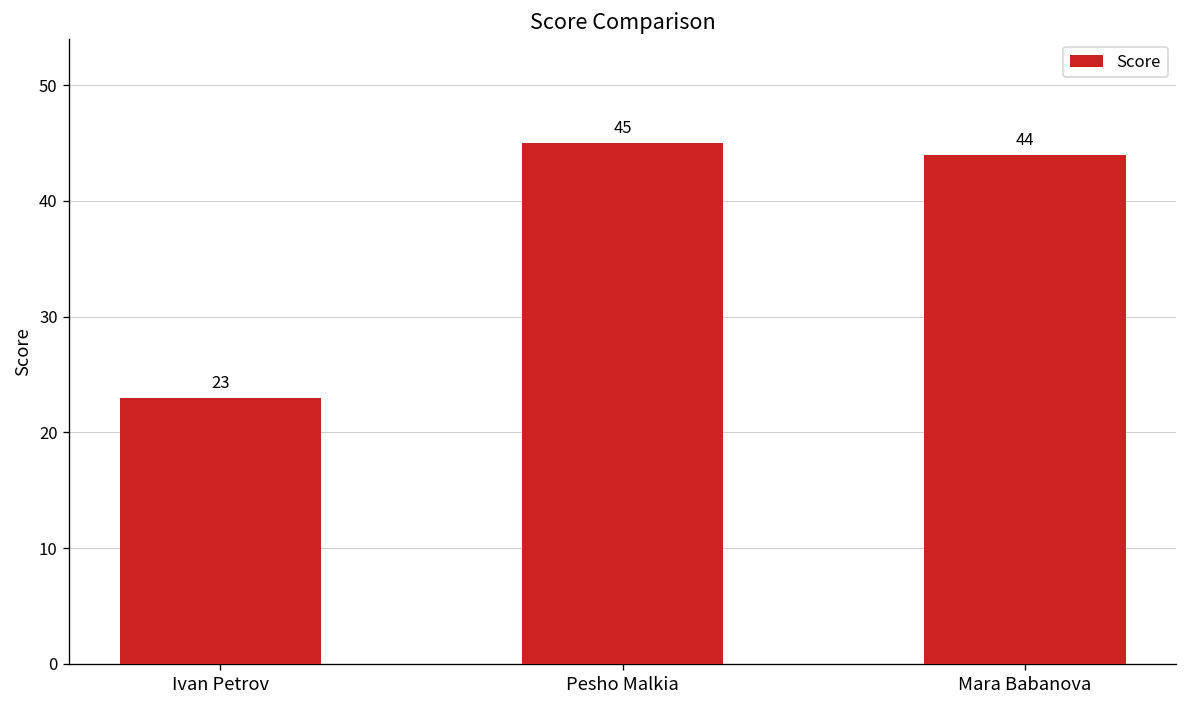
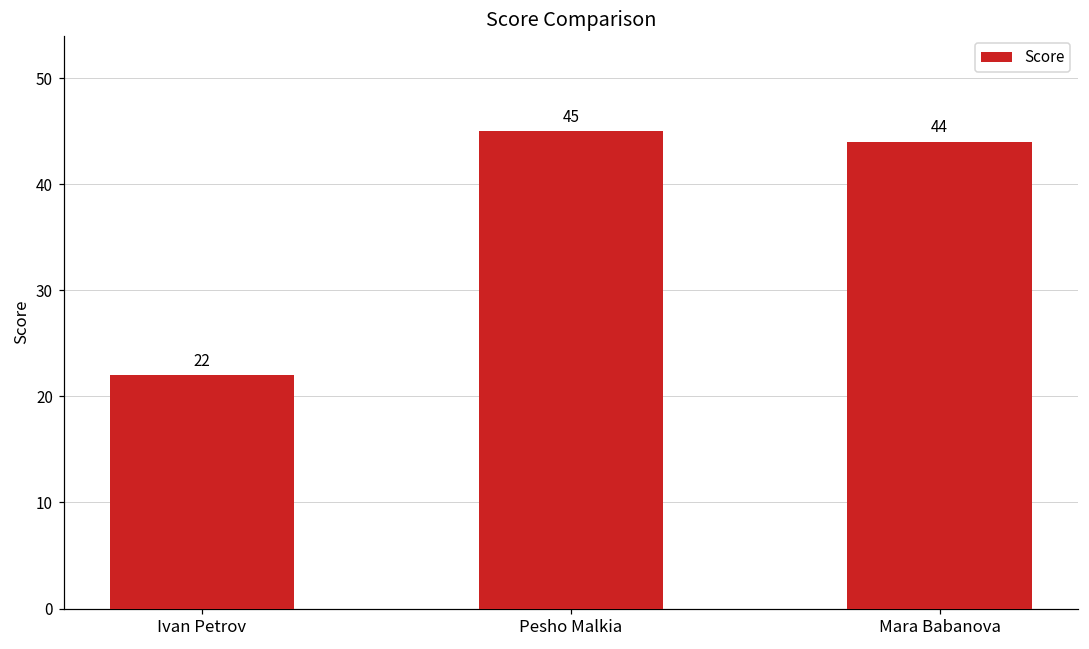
Ivan Petrov: 23 -> 22
